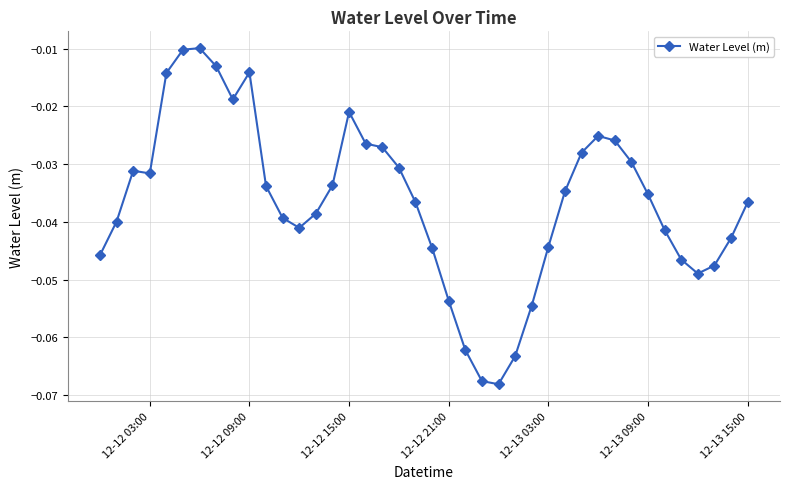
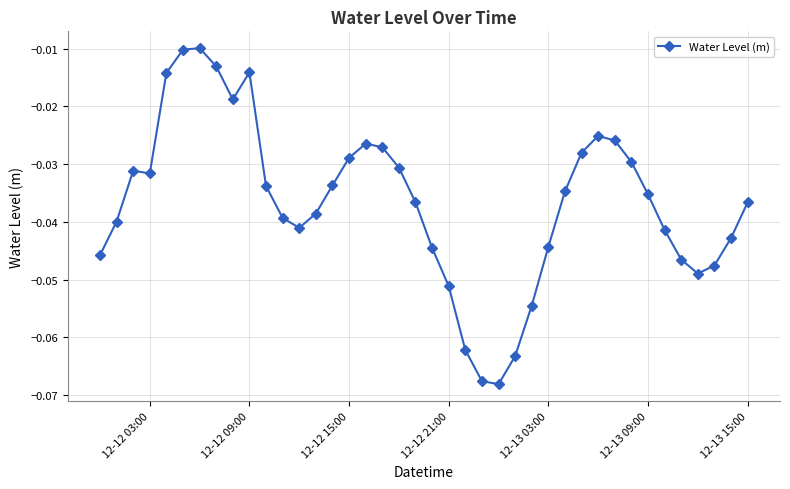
12-12 15:00: -0.021 -> -0.029
12-12 21:00: -0.054 -> -0.051
